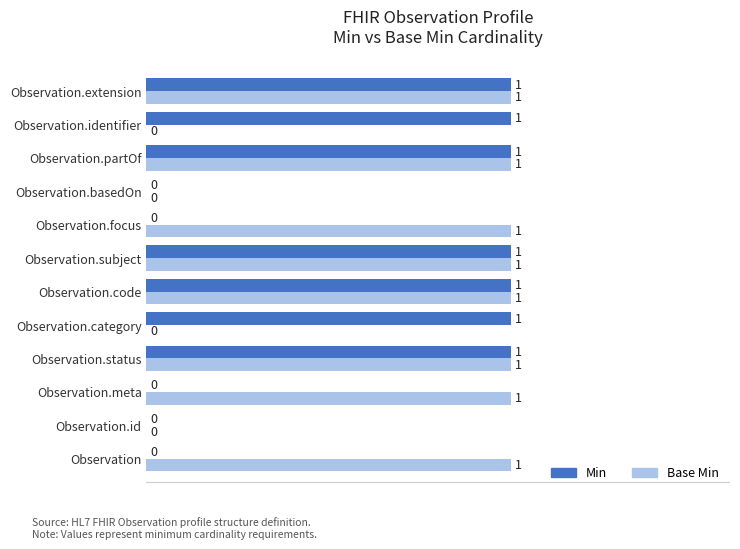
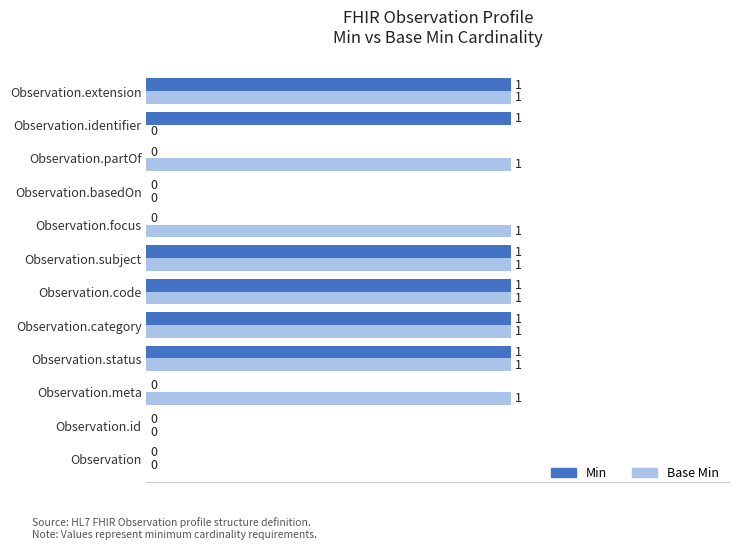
Min, Observation.partOf: 1 -> 0
Base Min, Observation.category: 0 -> 1
Base Min, Observation: 1 -> 0
